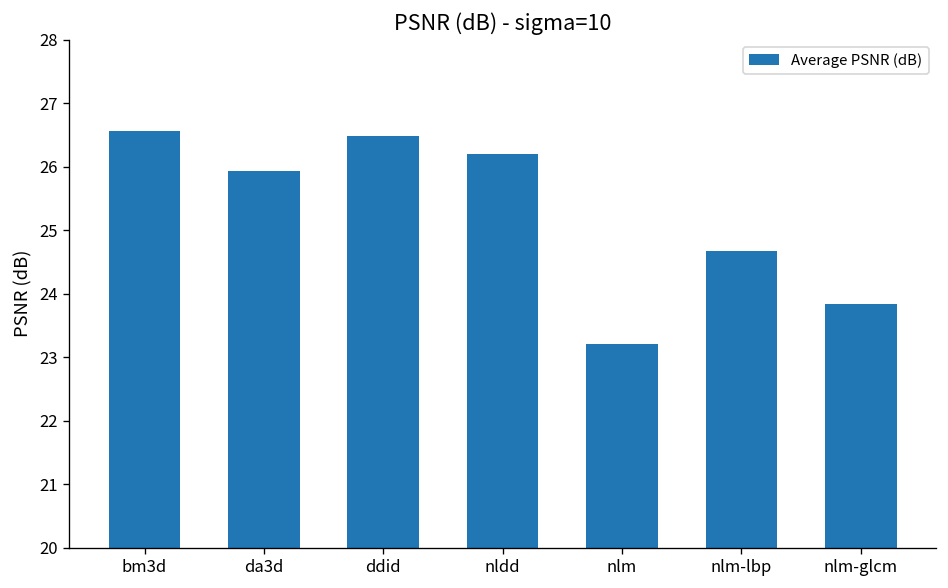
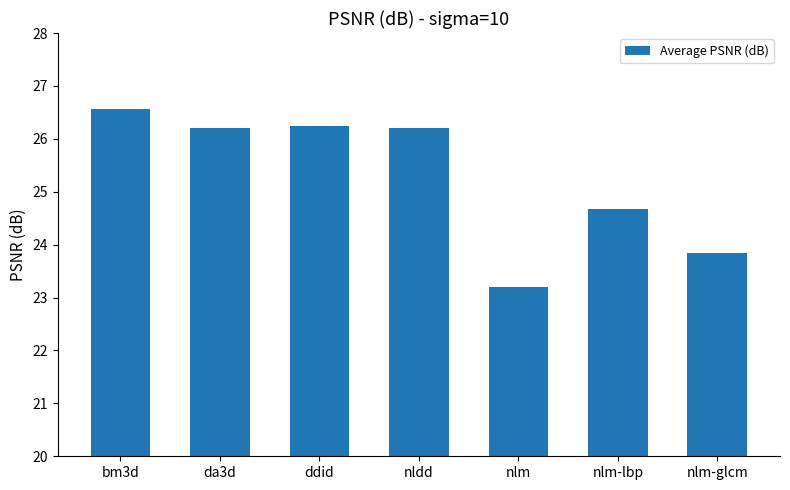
da3d: 25.9 -> 26.2
ddid: 26.5 -> 26.2
